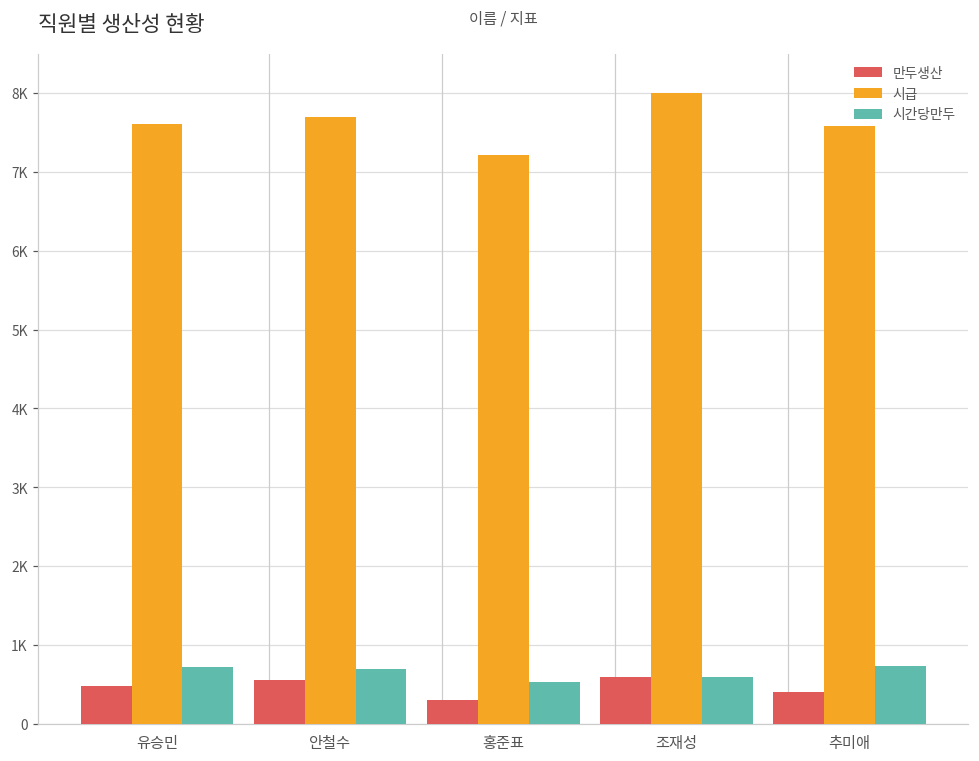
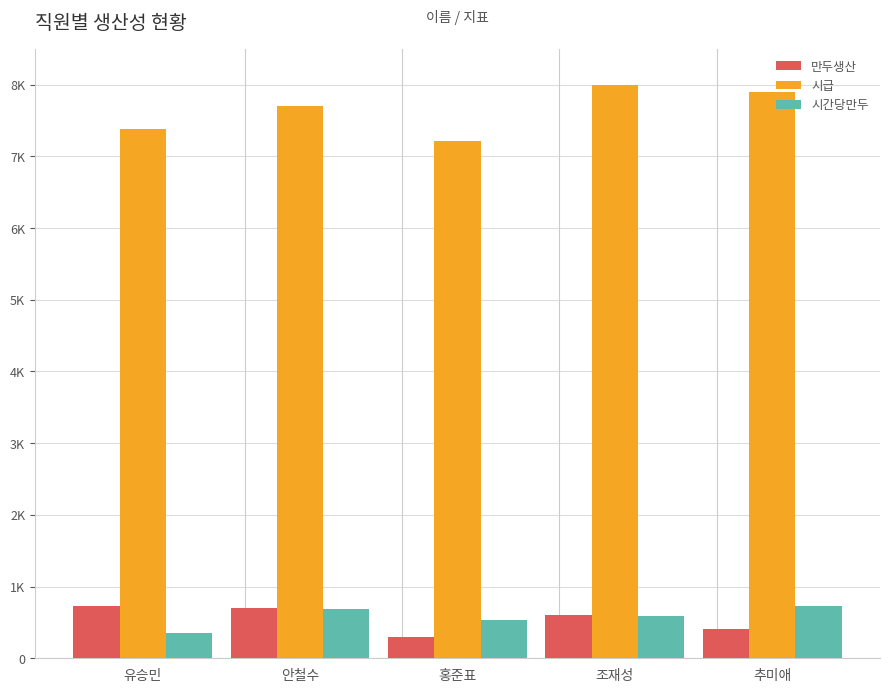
만두생산, 유승민: 500 -> 700
시급, 유승민: 7600 -> 7400
시간당만두, 유승민: 700 -> 400
만두생산, 안철수: 600 -> 700
시급, 추미애: 7600 -> 7900
